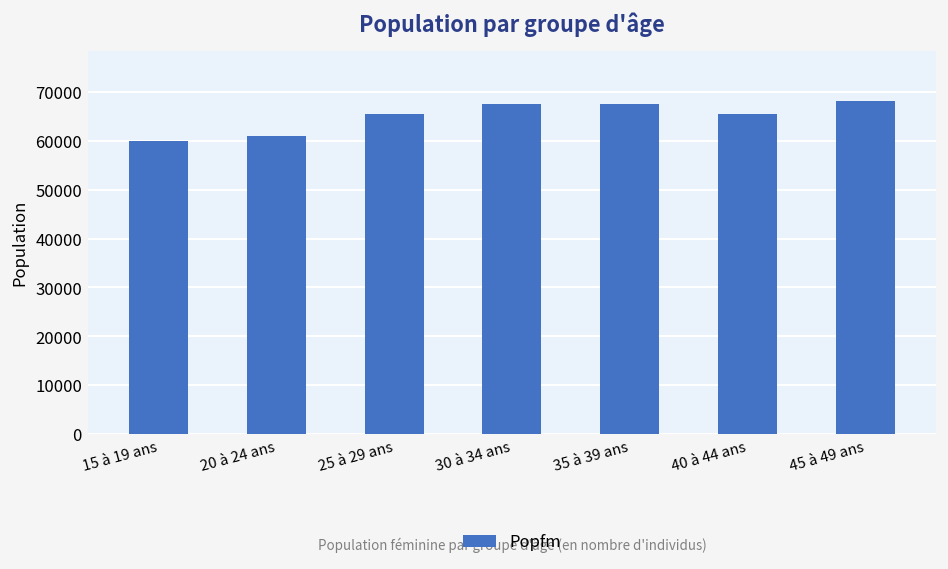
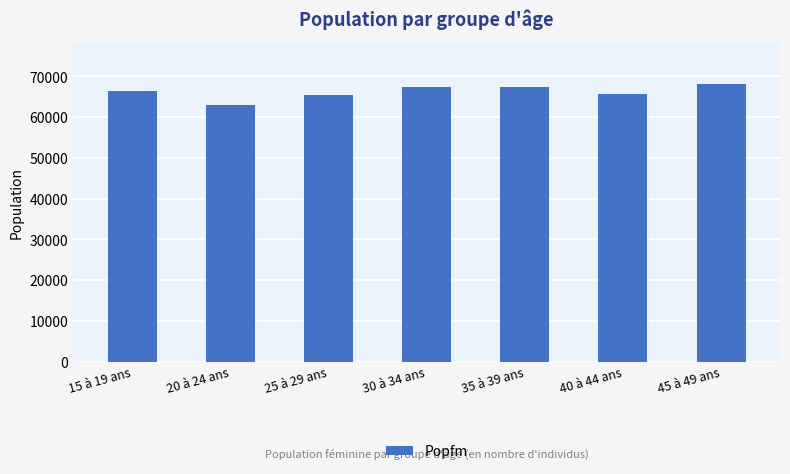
15 à 19 ans: 60000 -> 66000
20 à 24 ans: 61000 -> 63000
